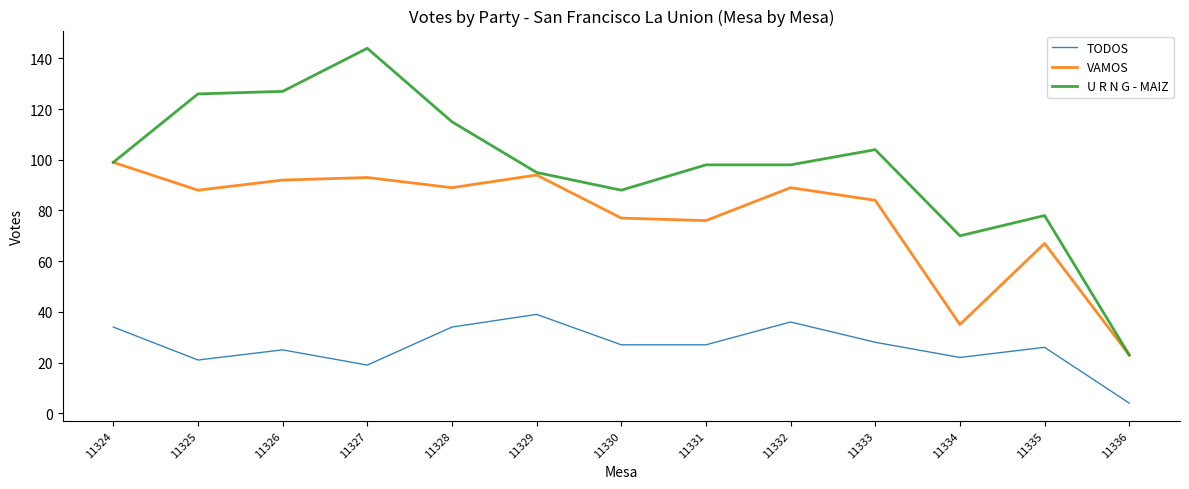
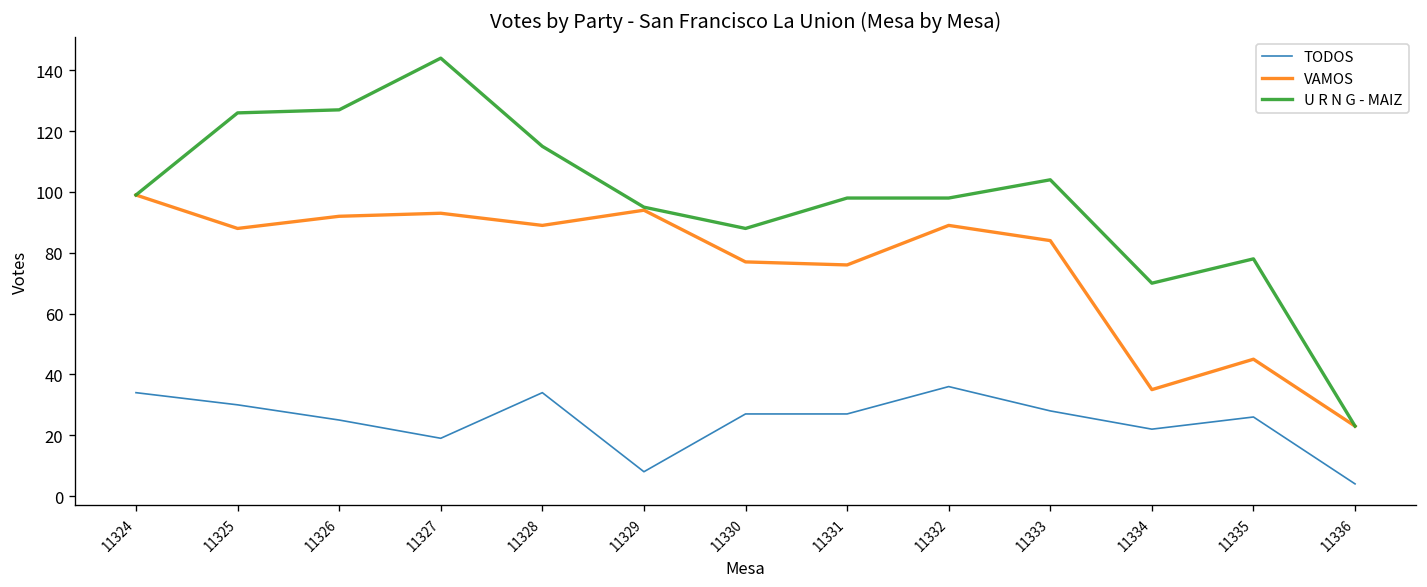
TODOS, 11325: 21 -> 30
TODOS, 11329: 39 -> 8
VAMOS, 11335: 67 -> 45
